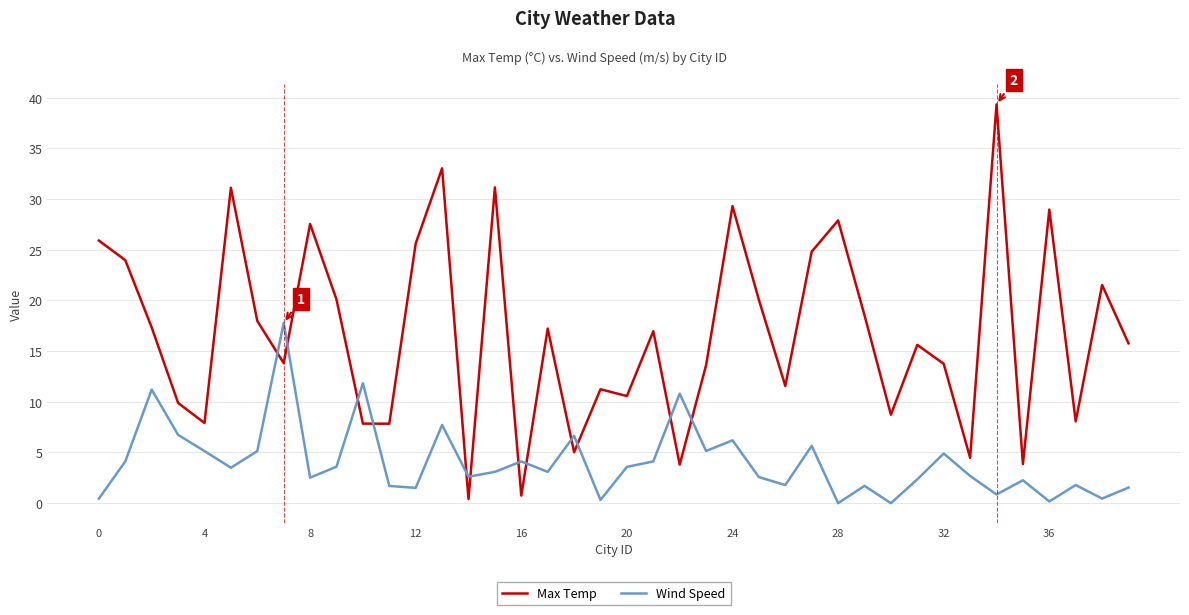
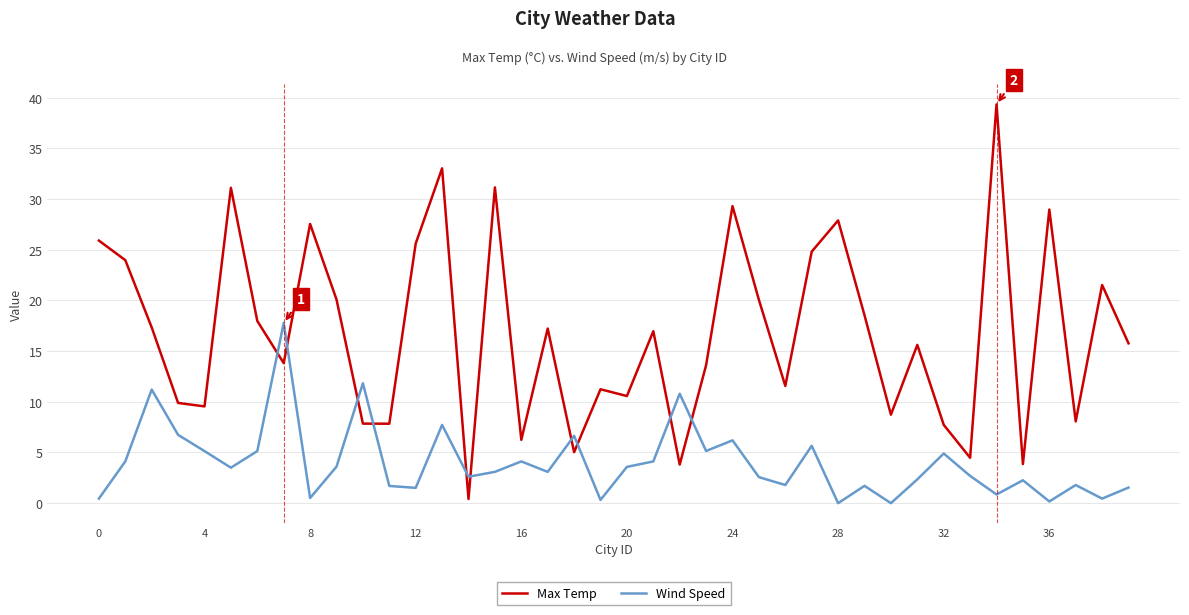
Max Temp, 4: 7.9 -> 9.6
Wind Speed, 8: 2.5 -> 0.5
Max Temp, 16: 0.8 -> 6.3
Max Temp, 32: 13.8 -> 7.7
